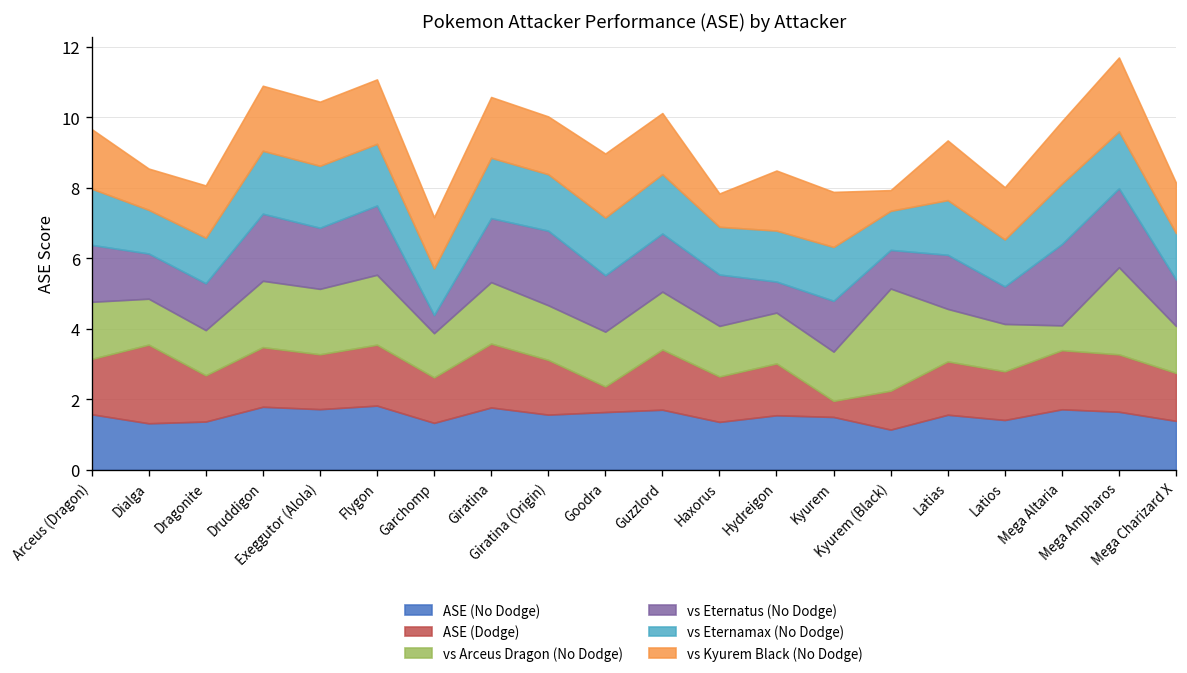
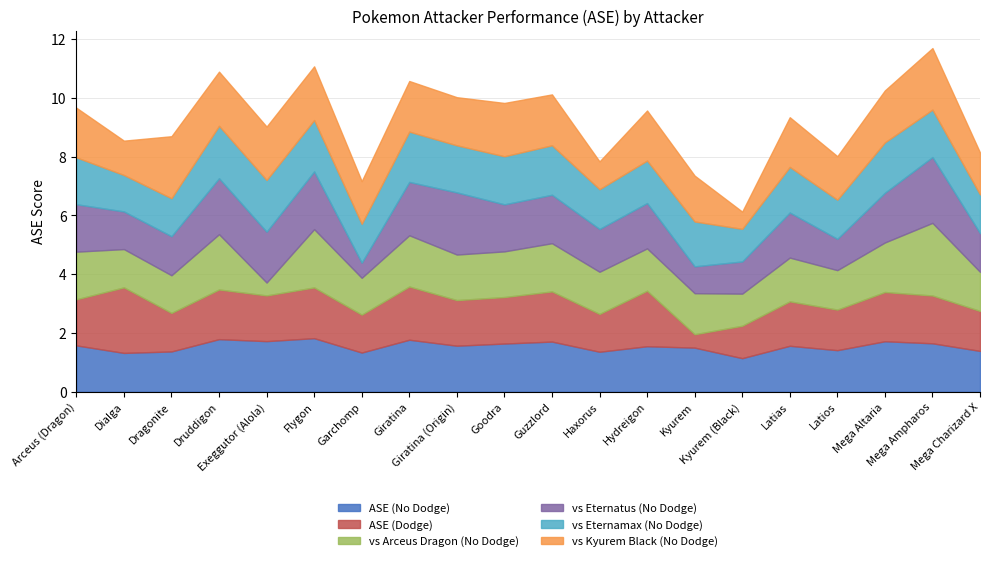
vs Kyurem Black (No Dodge), Dragonite: 1.5 -> 2.1
vs Arceus Dragon (No Dodge), Exeggutor (Alola): 1.9 -> 0.4
ASE (Dodge), Goodra: 0.7 -> 1.6
ASE (Dodge), Hydreigon: 1.5 -> 1.9
vs Eternatus (No Dodge), Hydreigon: 0.9 -> 1.5
vs Eternatus (No Dodge), Kyurem: 1.4 -> 0.9
vs Arceus Dragon (No Dodge), Kyurem (Black): 2.9 -> 1.1
vs Arceus Dragon (No Dodge), Mega Altaria: 0.7 -> 1.7
vs Eternatus (No Dodge), Mega Altaria: 2.3 -> 1.7
